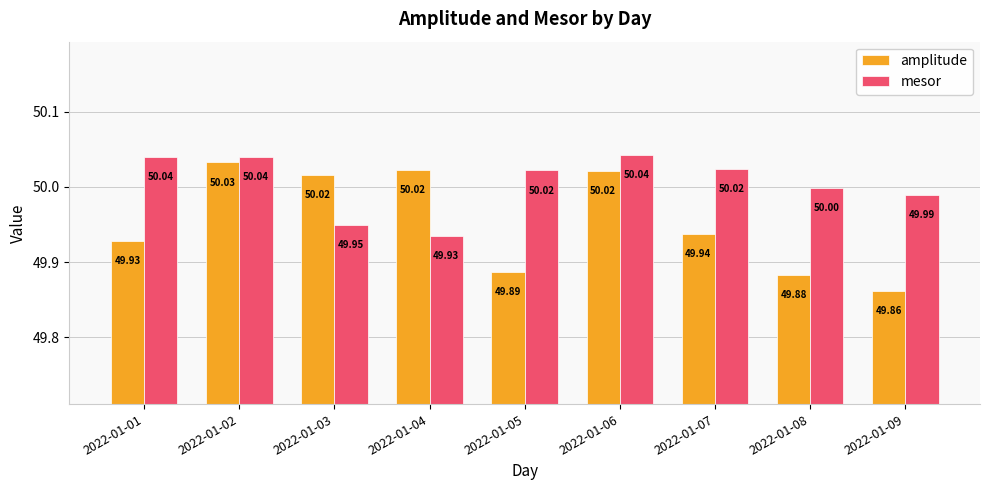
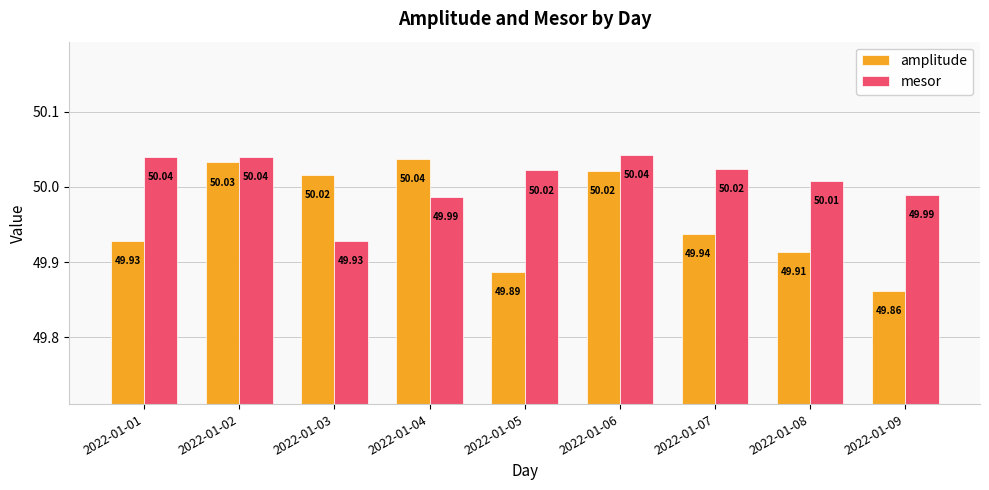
mesor, 2022-01-03: 49.95 -> 49.93
amplitude, 2022-01-04: 50.02 -> 50.04
mesor, 2022-01-04: 49.93 -> 49.99
amplitude, 2022-01-08: 49.88 -> 49.91
mesor, 2022-01-08: 50.00 -> 50.01
